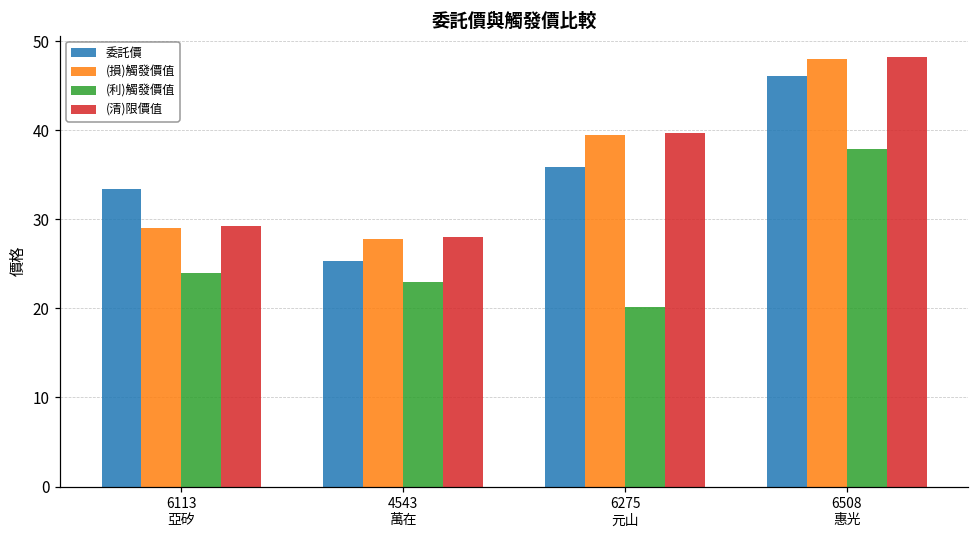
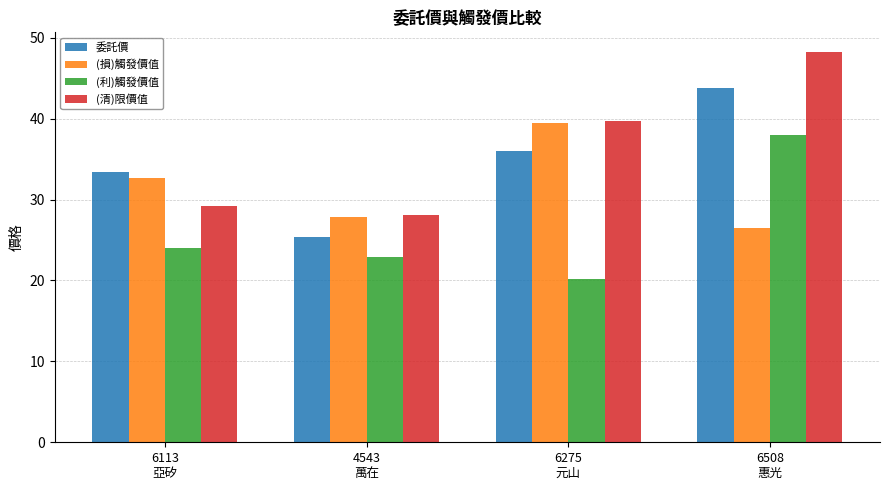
(損)觸發價值, 6113 亞矽: 29 -> 33
委託價, 6508 惠光: 46 -> 44
(損)觸發價值, 6508 惠光: 48 -> 27
